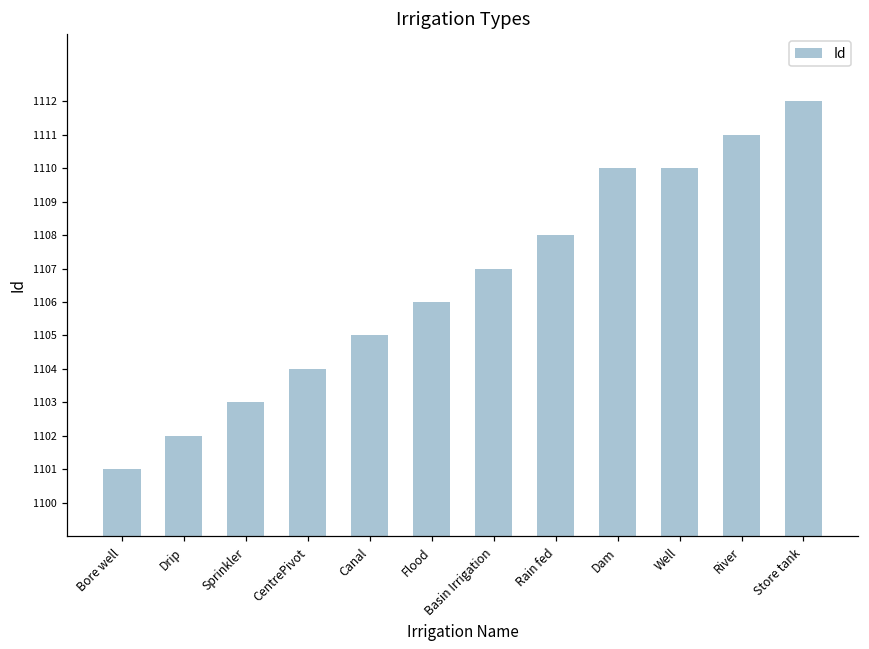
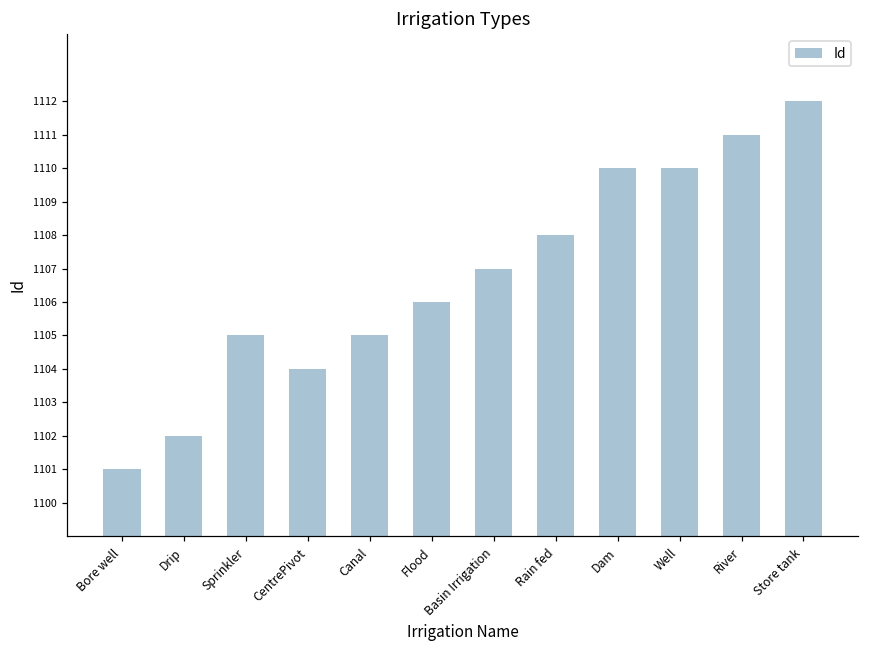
Sprinkler: 1103 -> 1105
